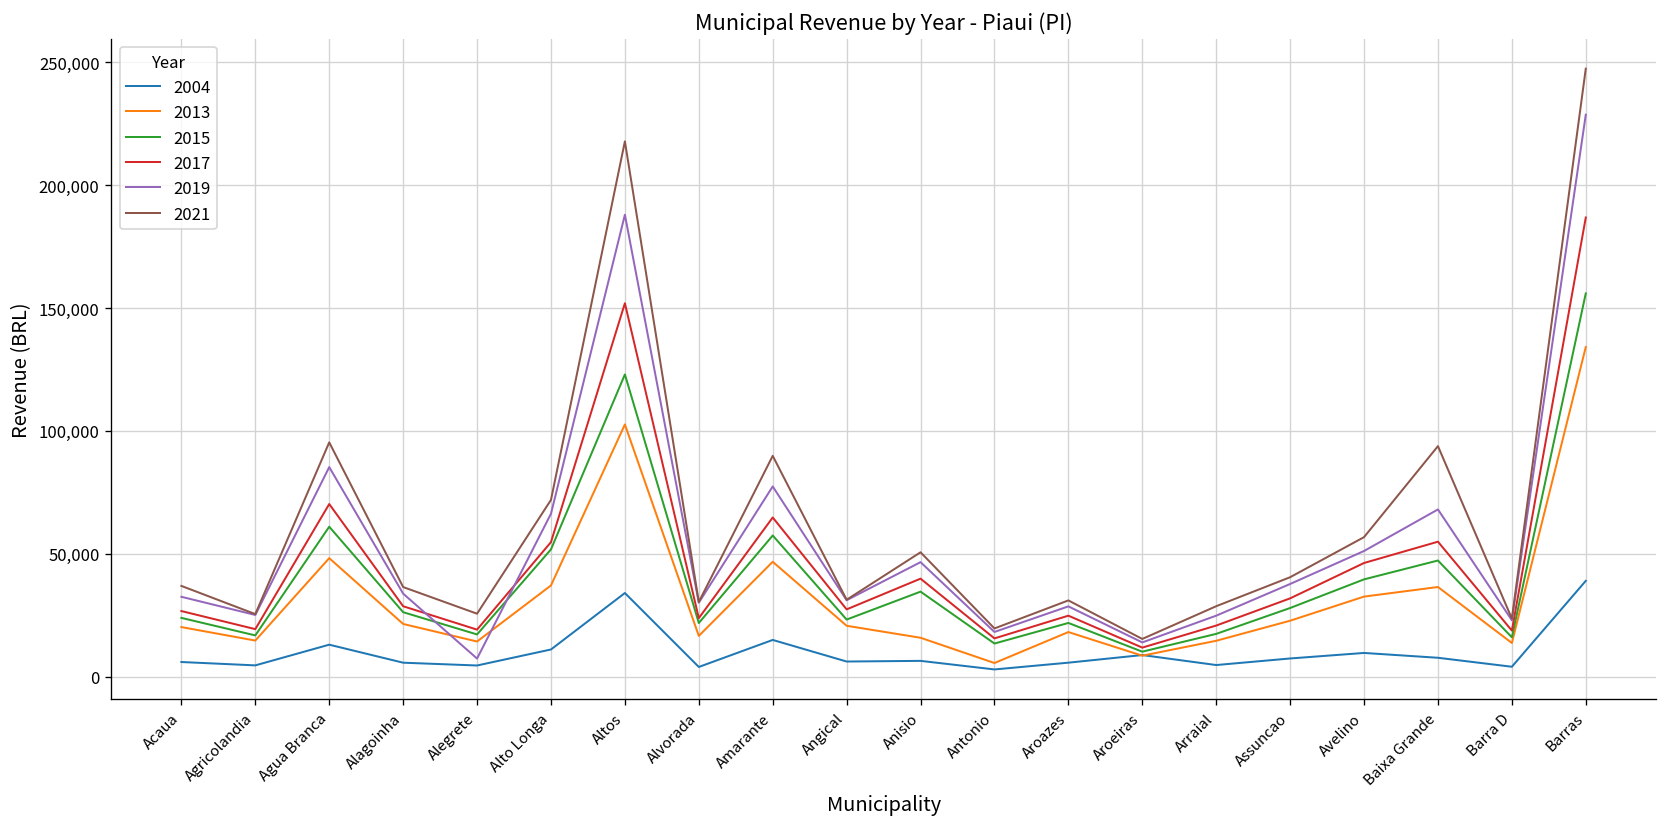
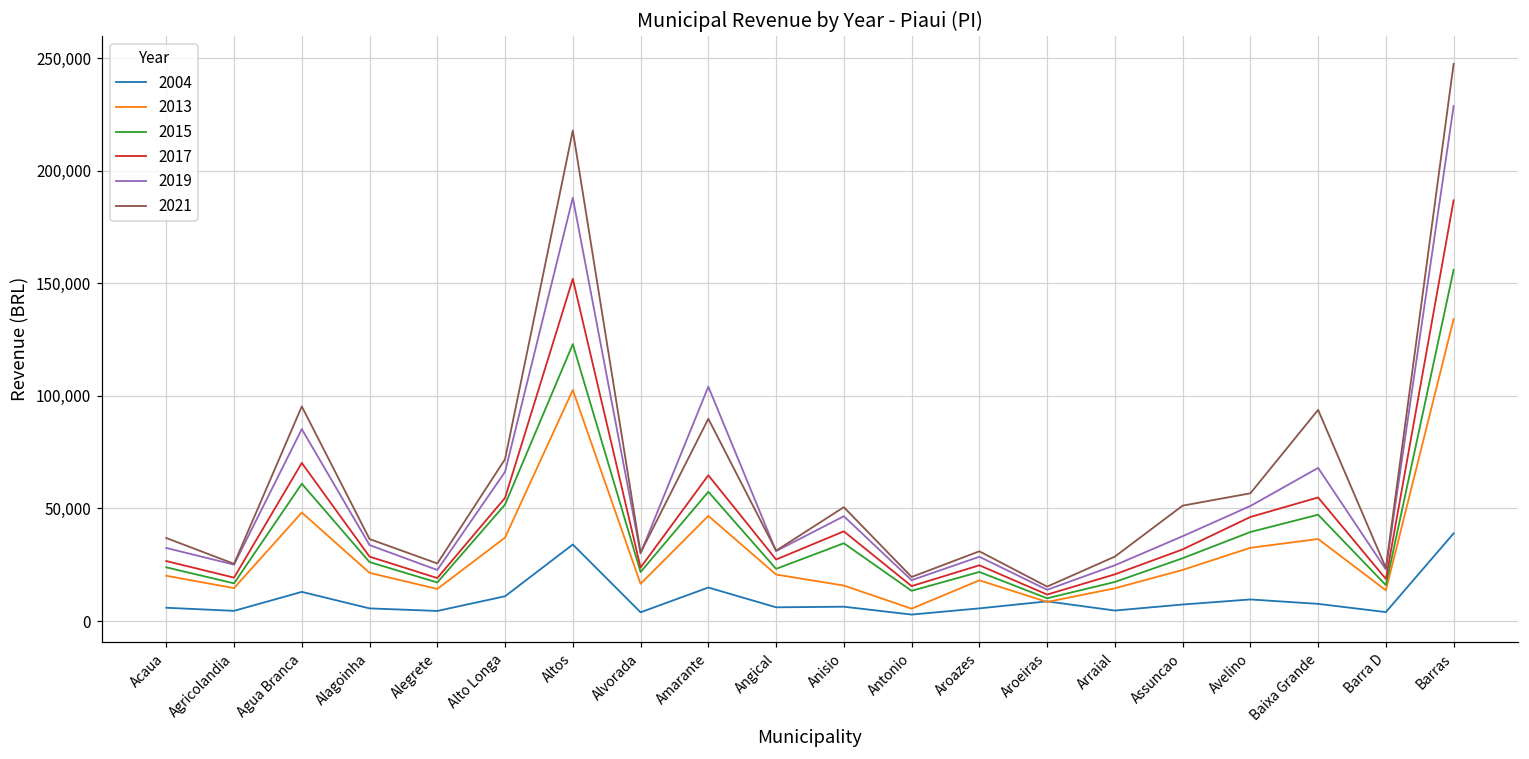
2019, Alegrete: 7,000 -> 23,000
2019, Amarante: 77,000 -> 104,000
2021, Assuncao: 40,000 -> 51,000
